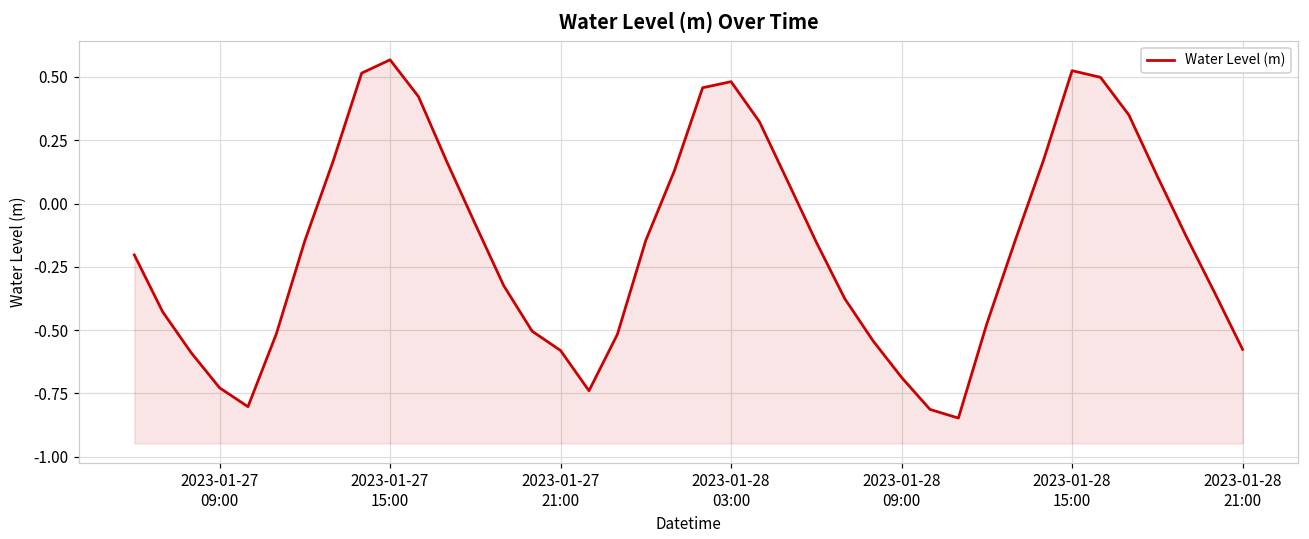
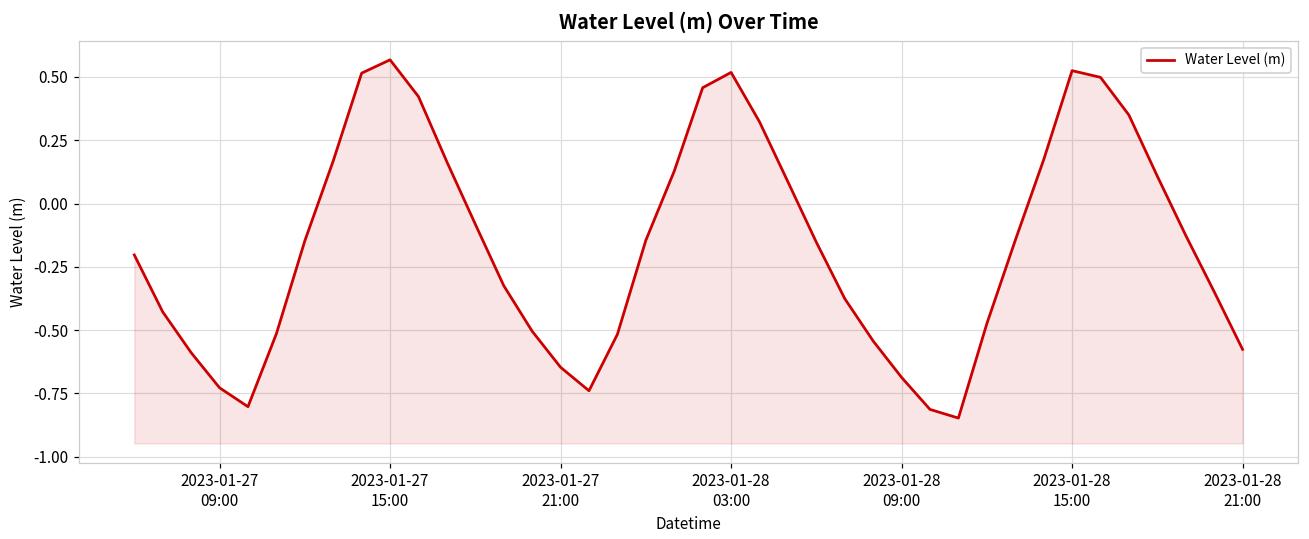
2023-01-27 21:00: -0.58 -> -0.65
2023-01-28 03:00: 0.48 -> 0.52
